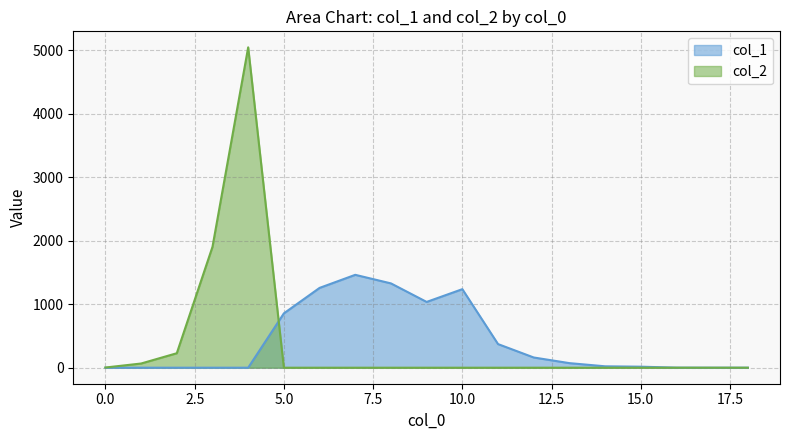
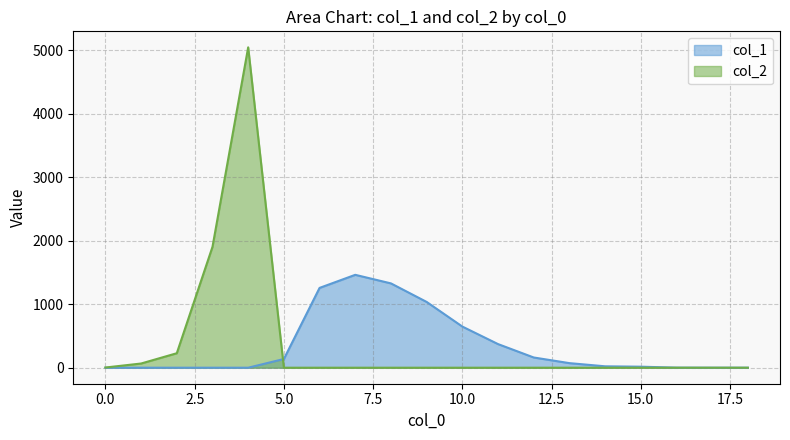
col_1, 5.0: 900 -> 100
col_1, 10.0: 1200 -> 600
